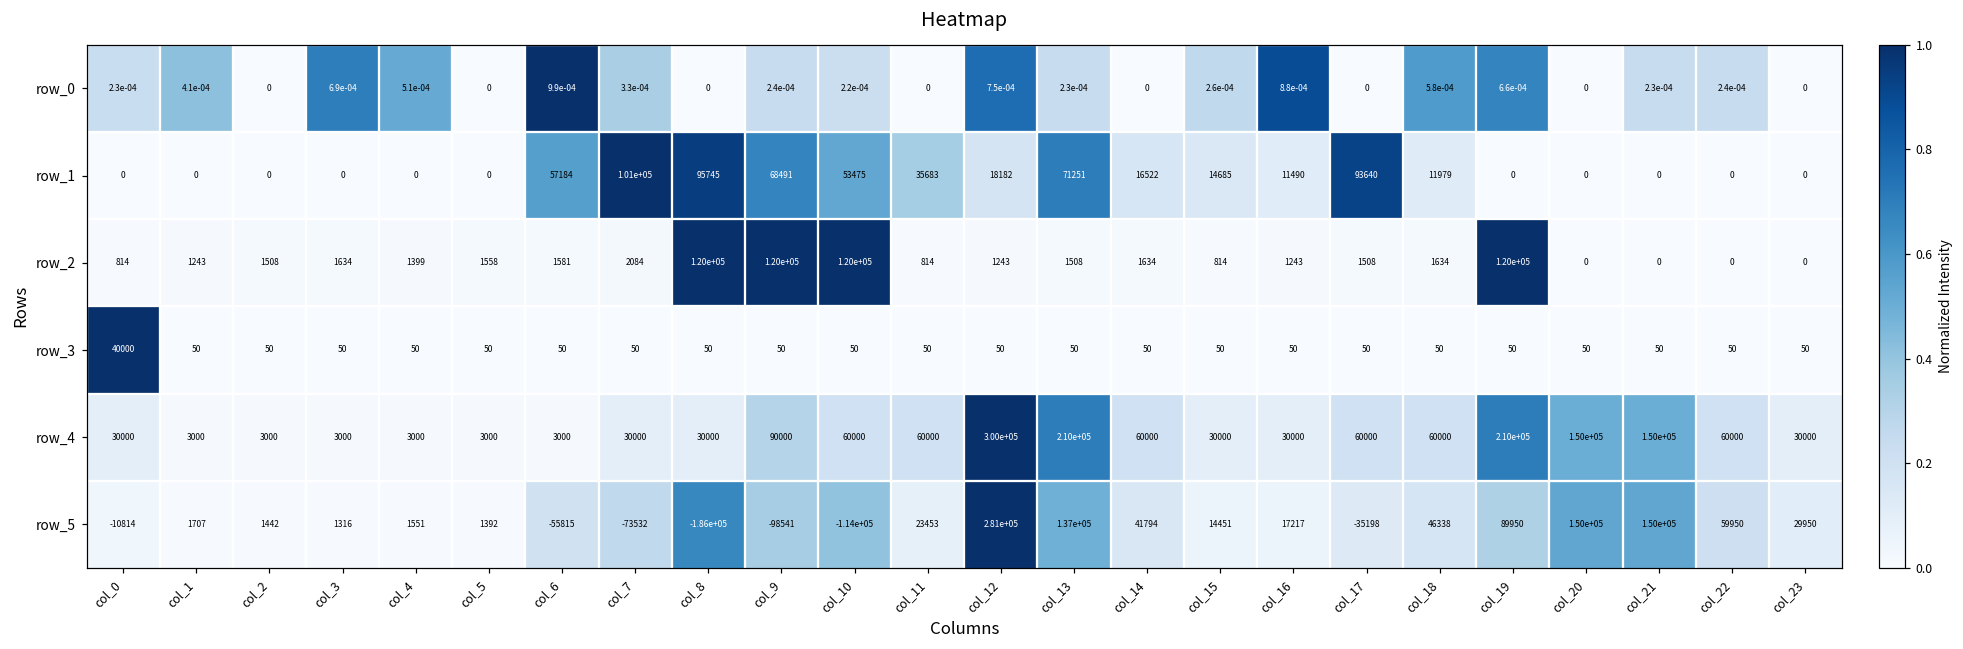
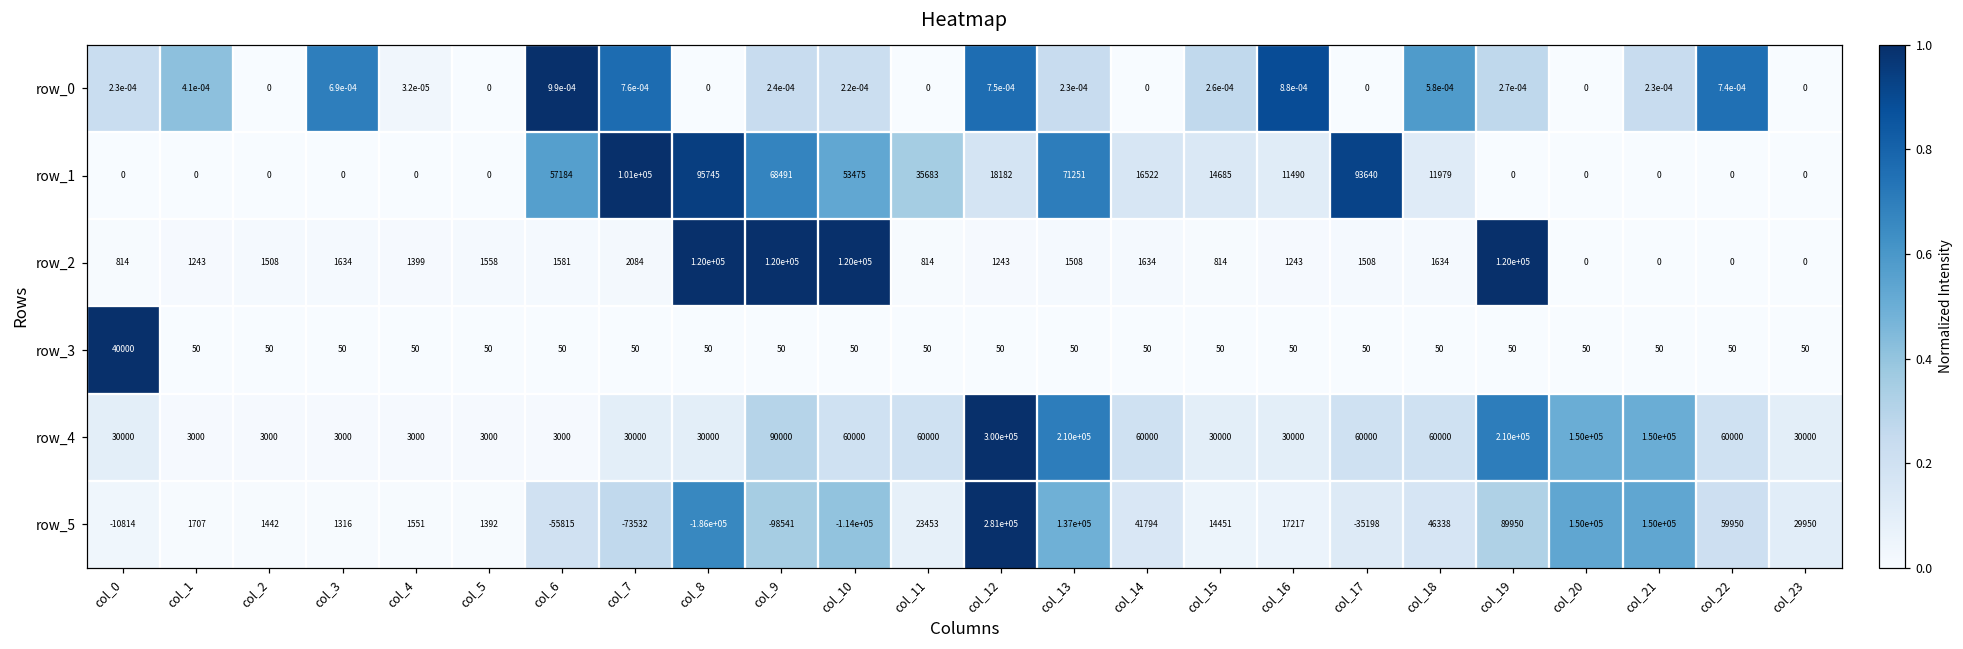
row_0, col_4: 5.1e-04 -> 3.2e-05
row_0, col_7: 3.3e-04 -> 7.6e-04
row_0, col_19: 6.6e-04 -> 2.7e-04
row_0, col_22: 2.4e-04 -> 7.4e-04
